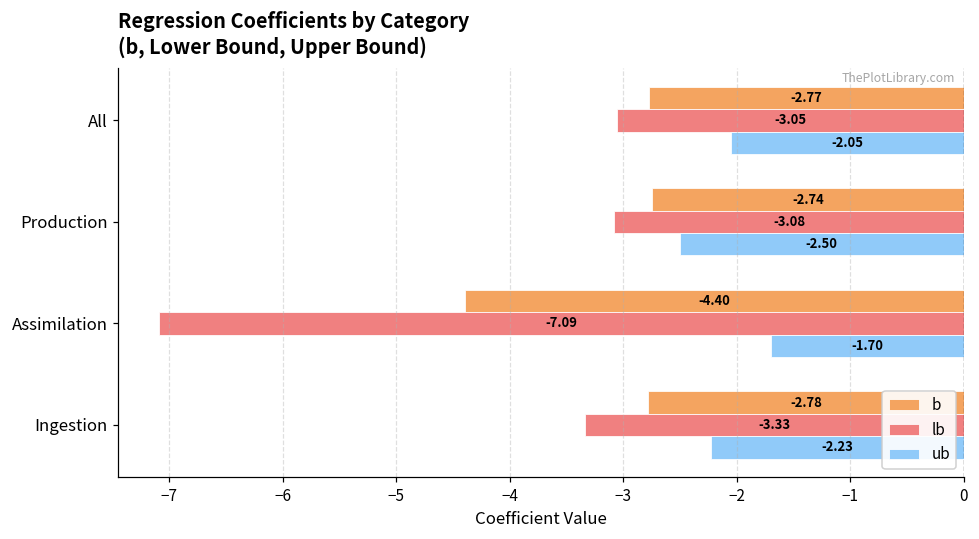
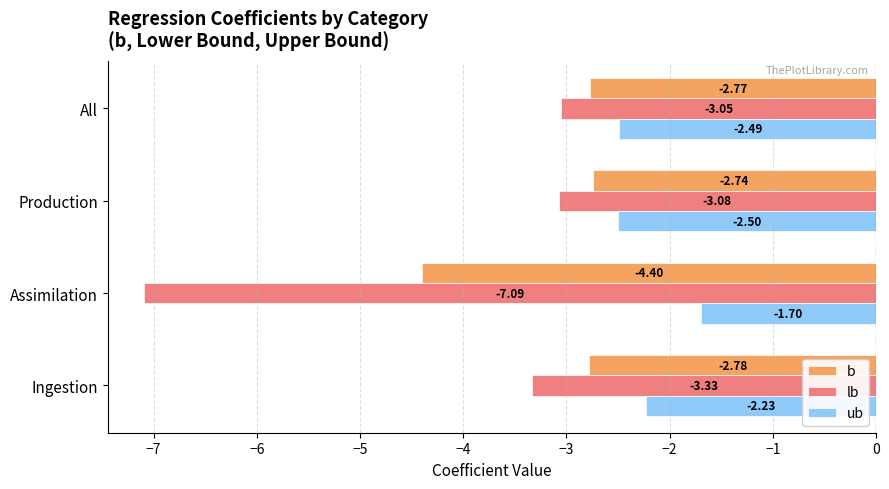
ub, All: -2.05 -> -2.49
